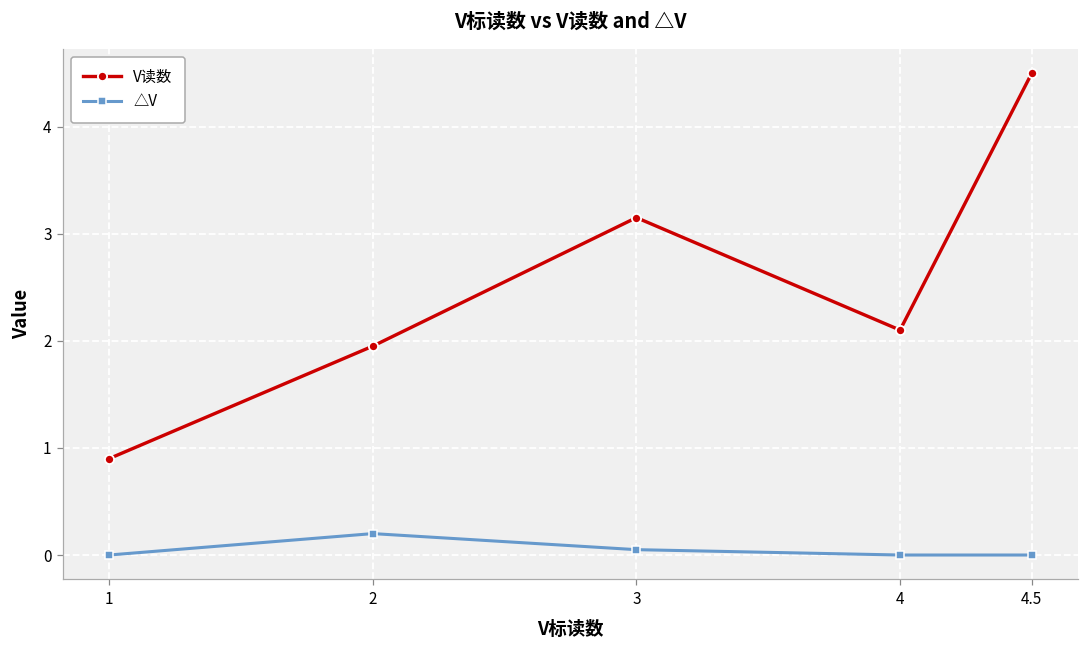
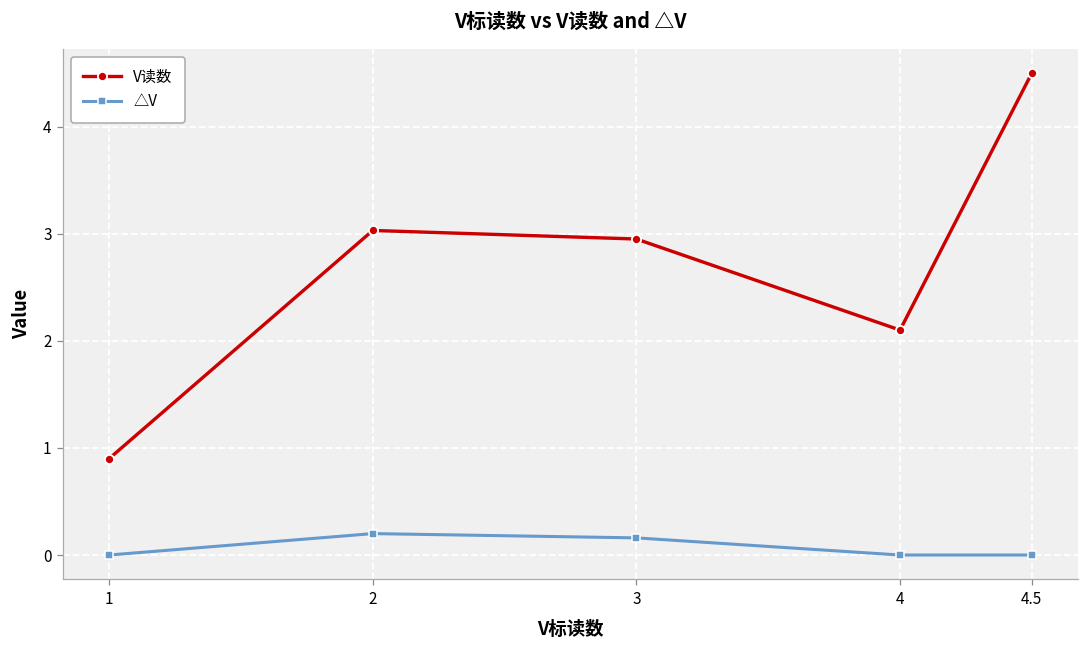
V读数, 2: 2.0 -> 3.0
V读数, 3: 3.2 -> 3.0
△V, 3: 0.1 -> 0.2
